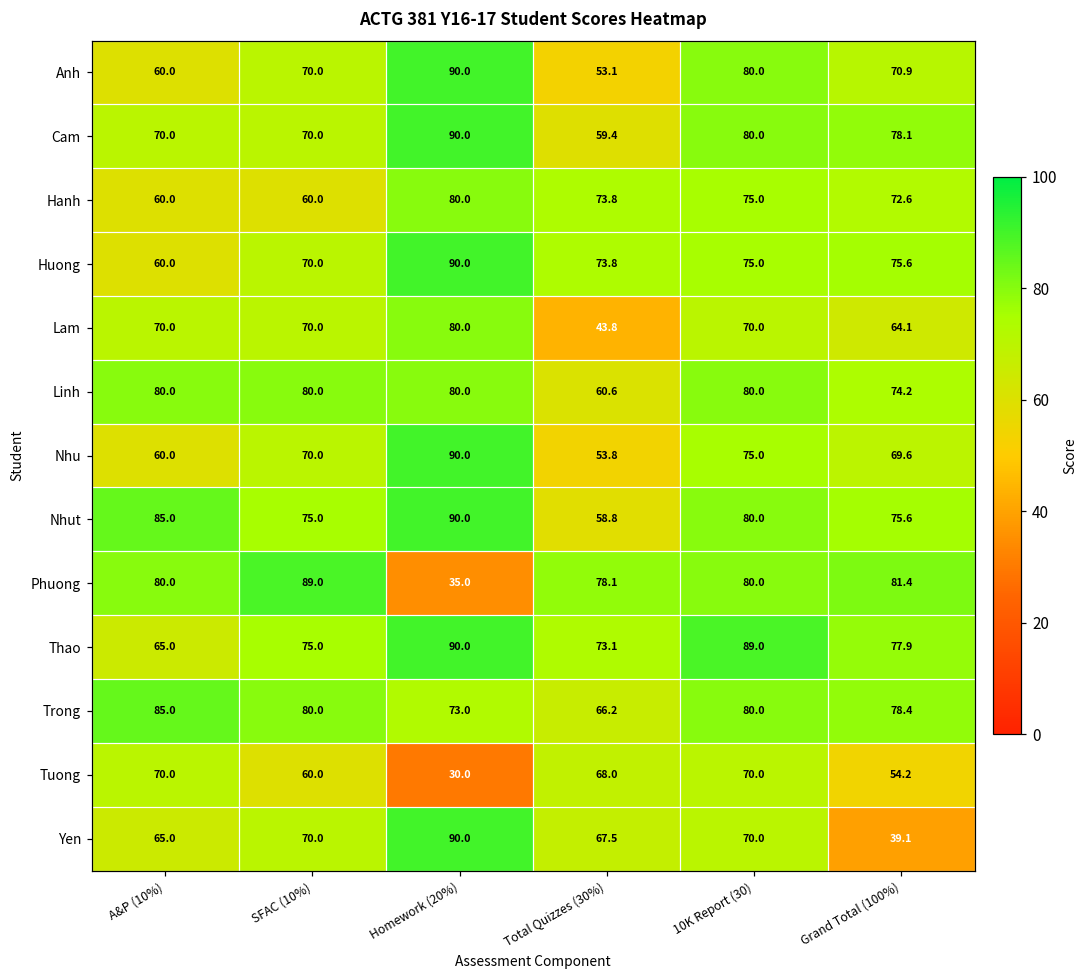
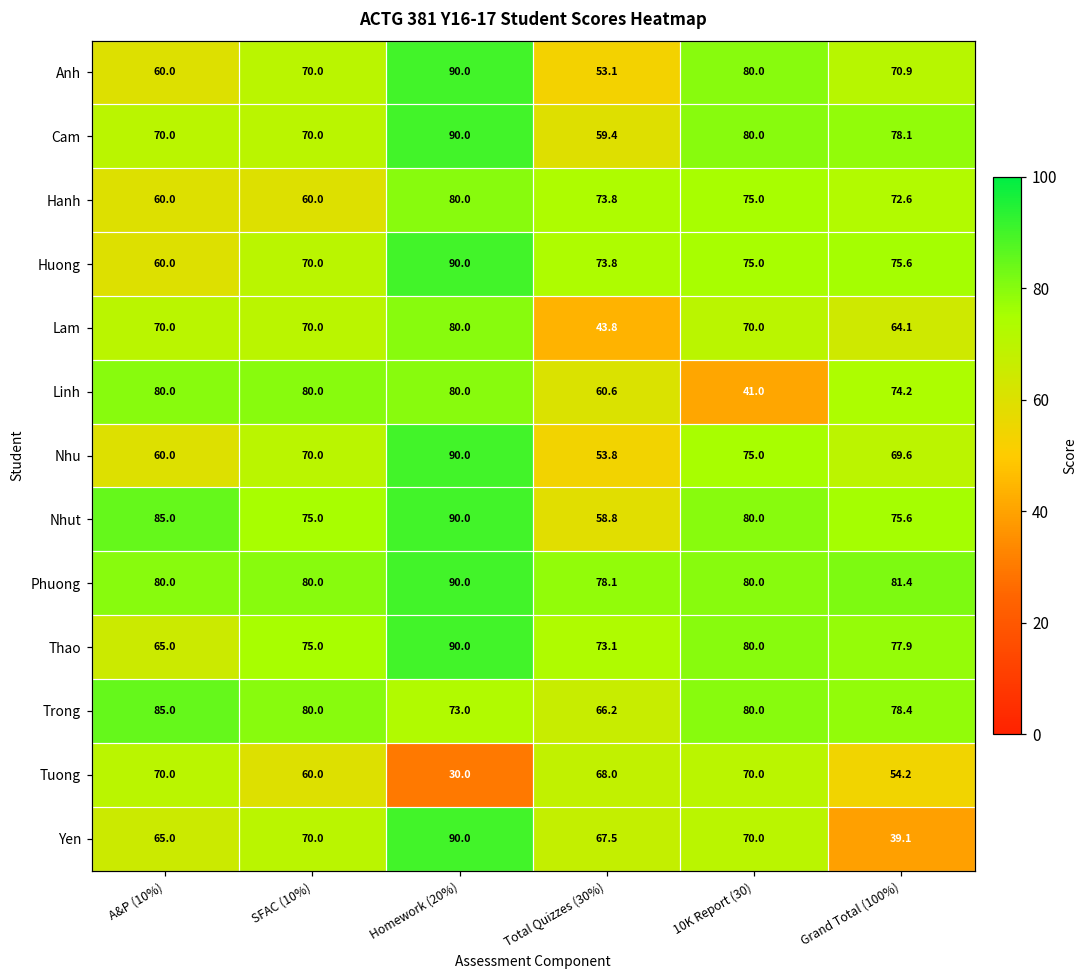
Linh, 10K Report (30): 80.0 -> 41.0
Phuong, SFAC (10%): 89.0 -> 80.0
Phuong, Homework (20%): 35.0 -> 90.0
Thao, 10K Report (30): 89.0 -> 80.0
